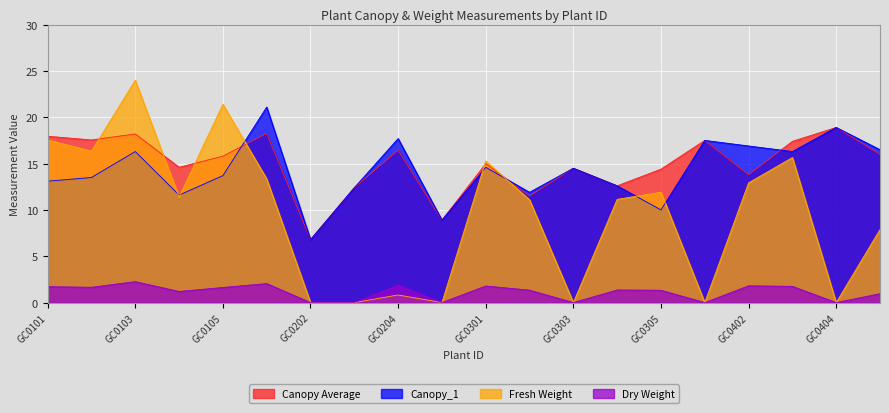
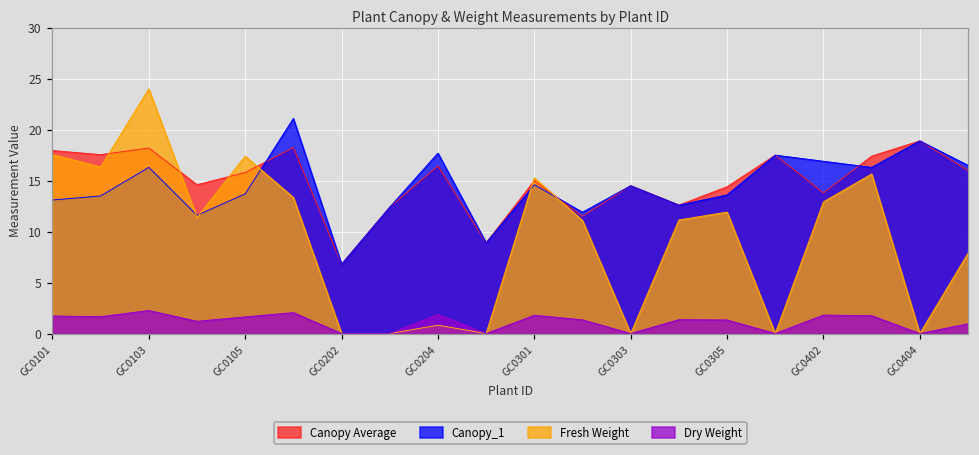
Fresh Weight, GC0105: 21 -> 17
Canopy_1, GC0305: 10 -> 14
